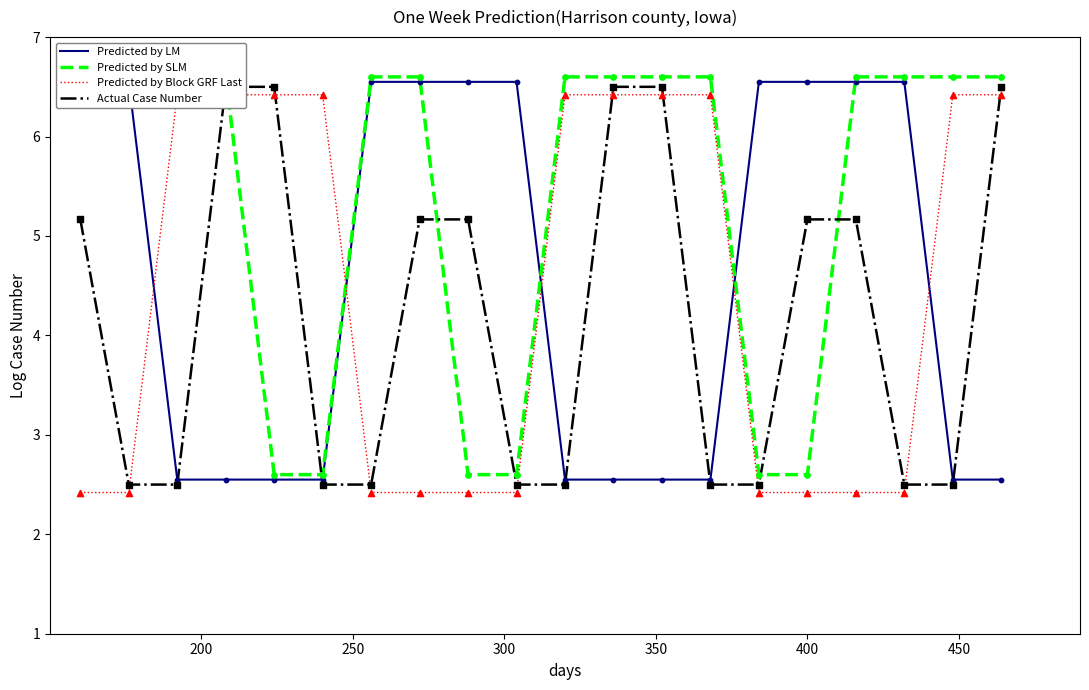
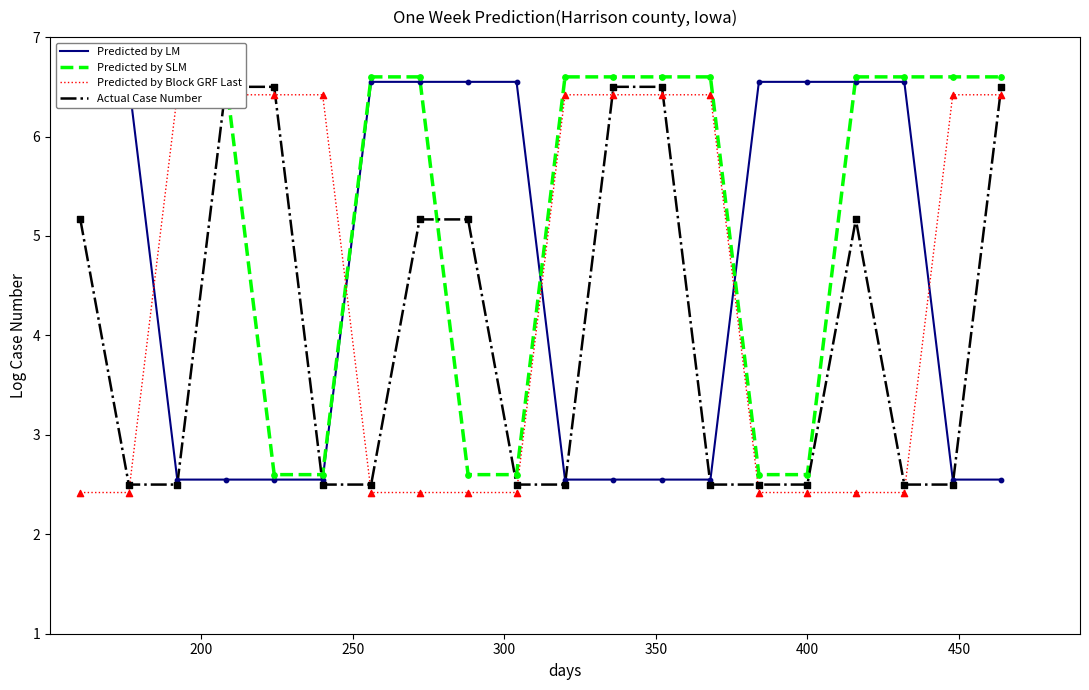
Actual Case Number, 400: 5.2 -> 2.5
